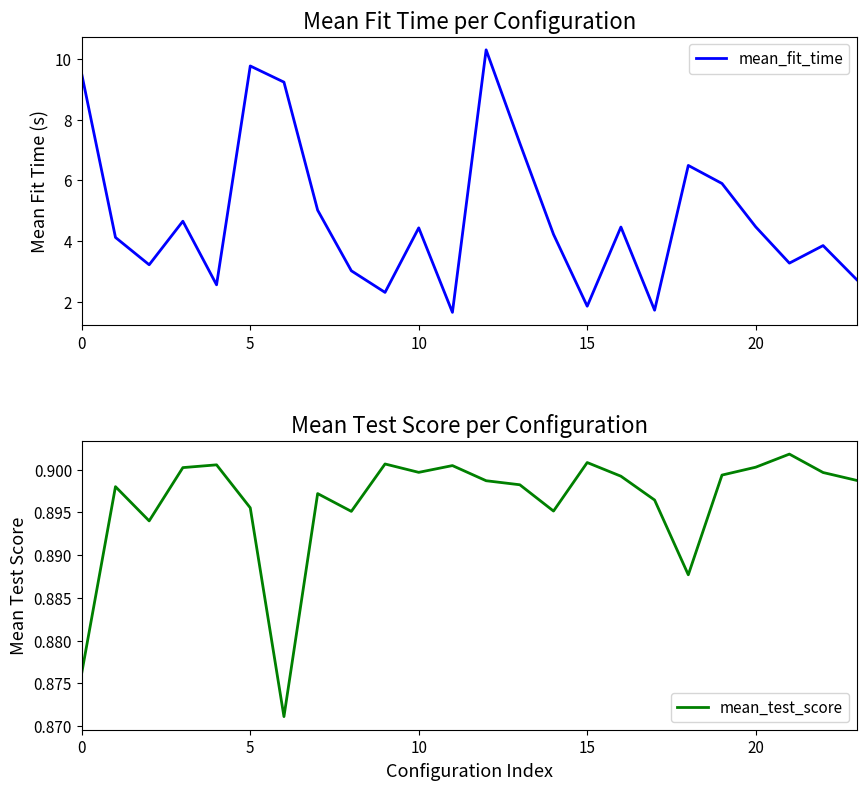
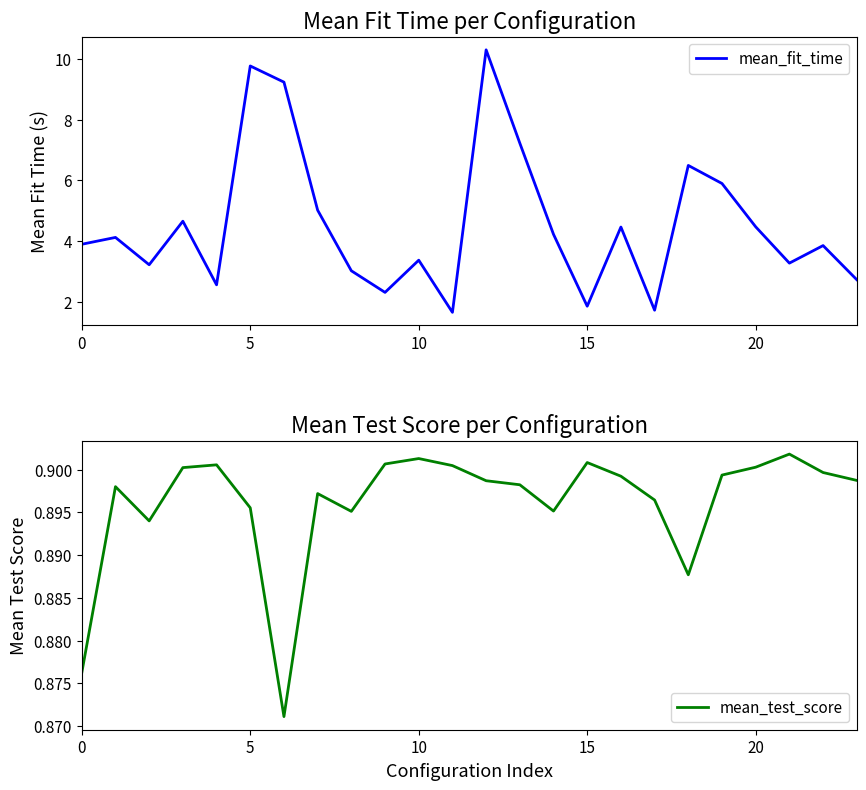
Mean Fit Time per Configuration, 0: 9.5 -> 3.9
Mean Fit Time per Configuration, 10: 4.4 -> 3.4
Mean Test Score per Configuration, 10: 0.900 -> 0.901
